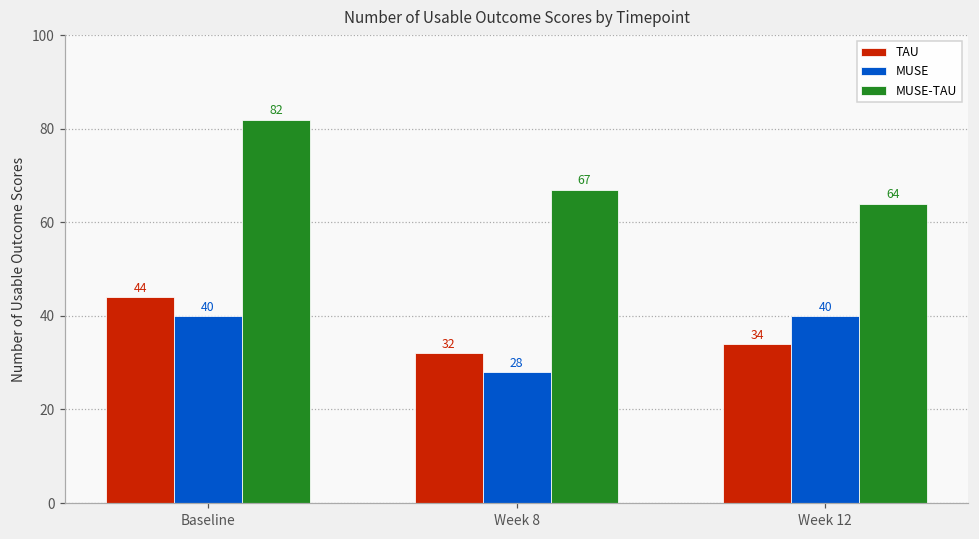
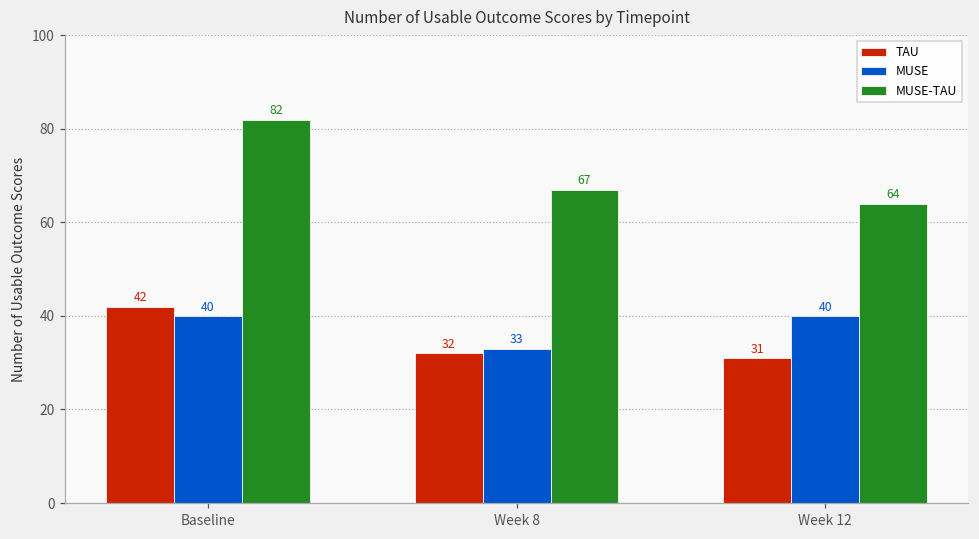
TAU, Baseline: 44 -> 42
MUSE, Week 8: 28 -> 33
TAU, Week 12: 34 -> 31
